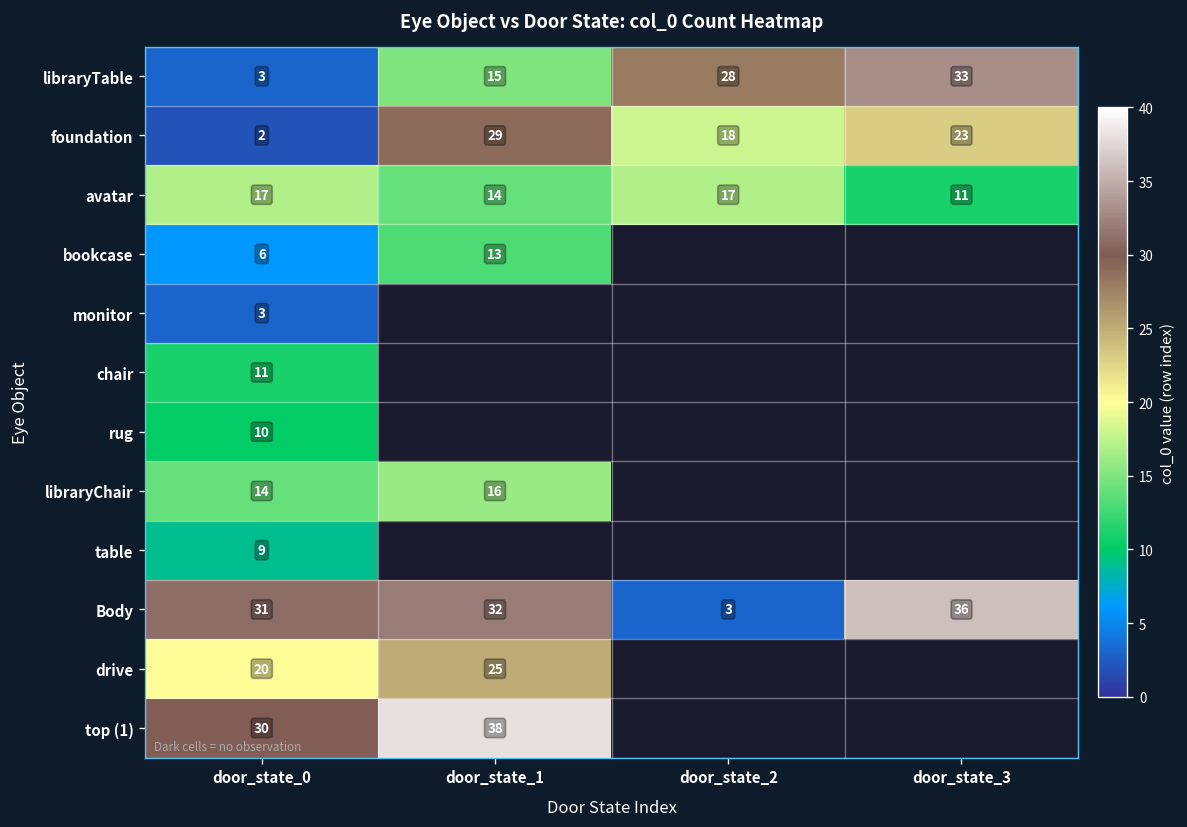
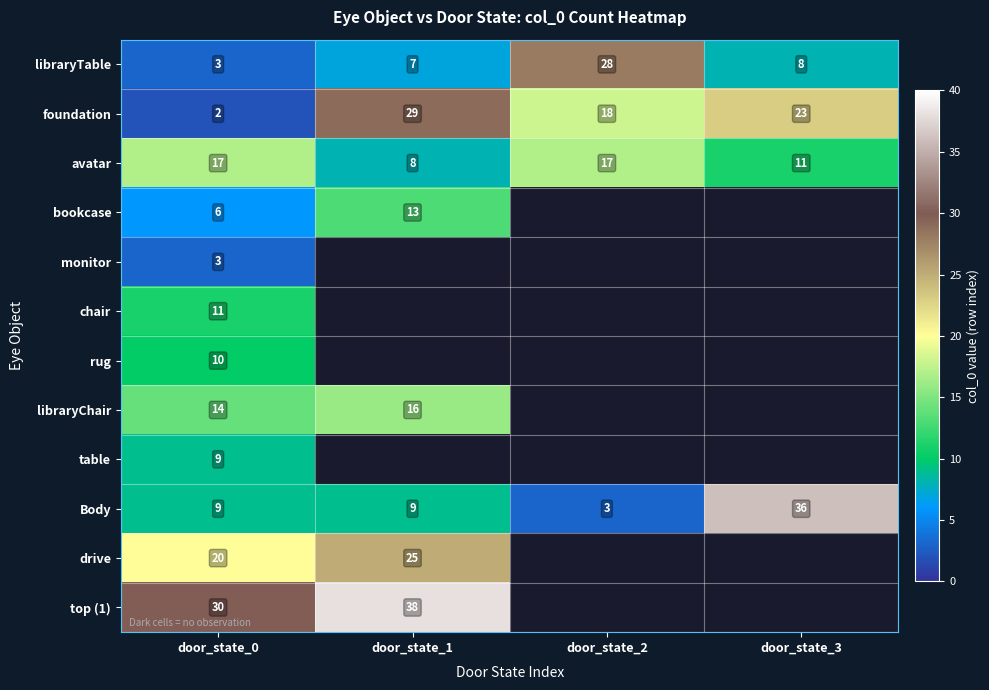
libraryTable, door_state_1: 15 -> 7
libraryTable, door_state_3: 33 -> 8
avatar, door_state_1: 14 -> 8
Body, door_state_0: 31 -> 9
Body, door_state_1: 32 -> 9
